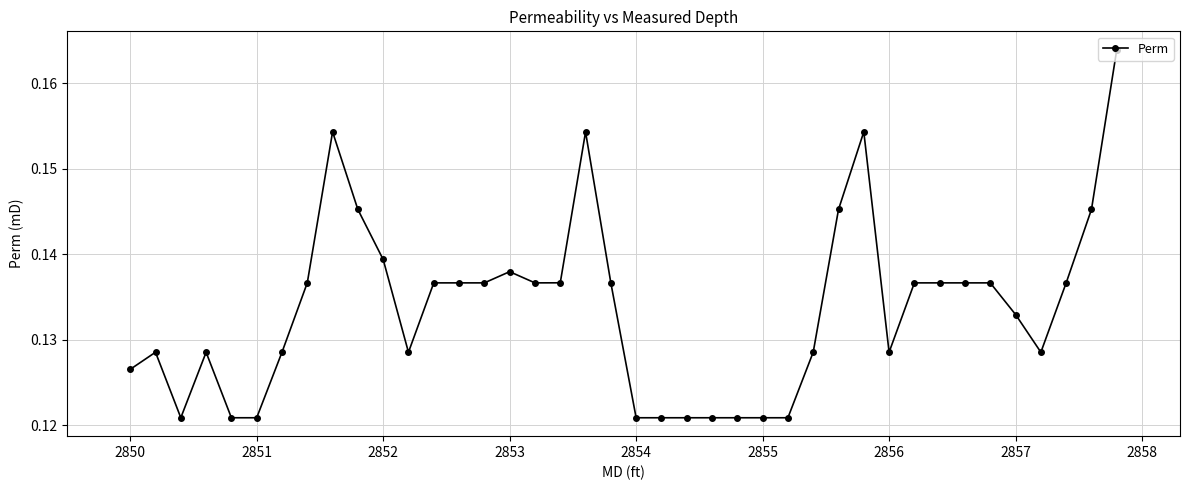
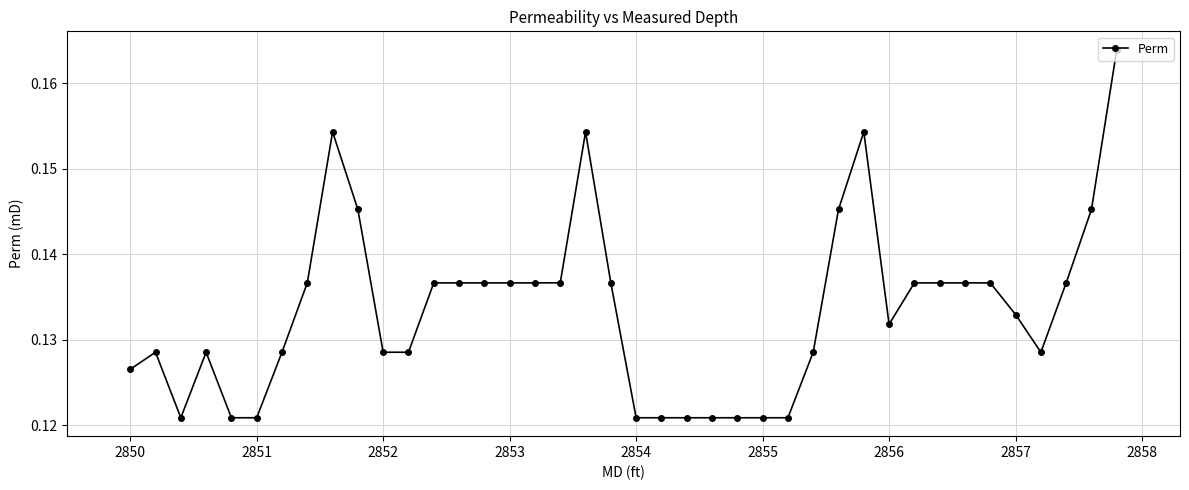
2852: 0.139 -> 0.129
2853: 0.138 -> 0.137
2856: 0.129 -> 0.132
